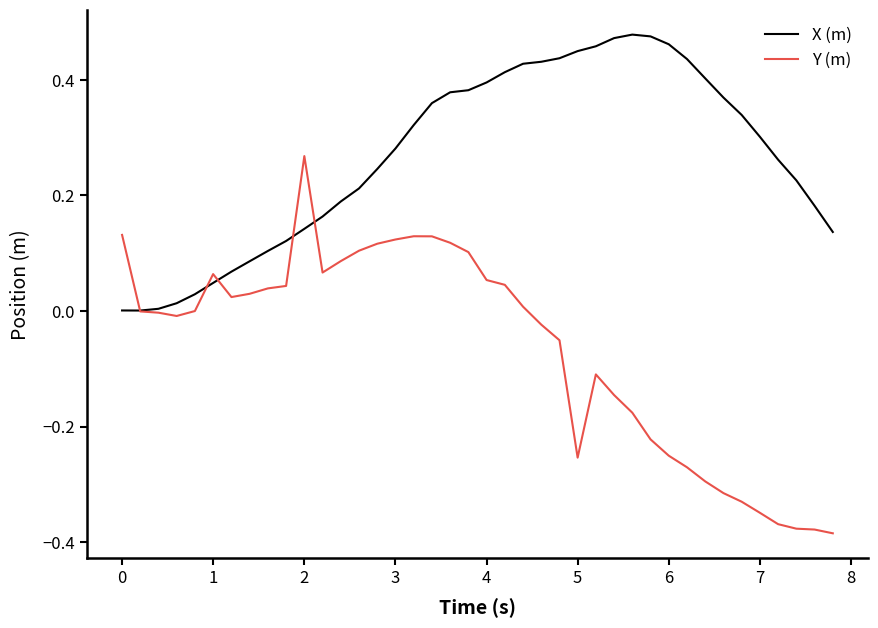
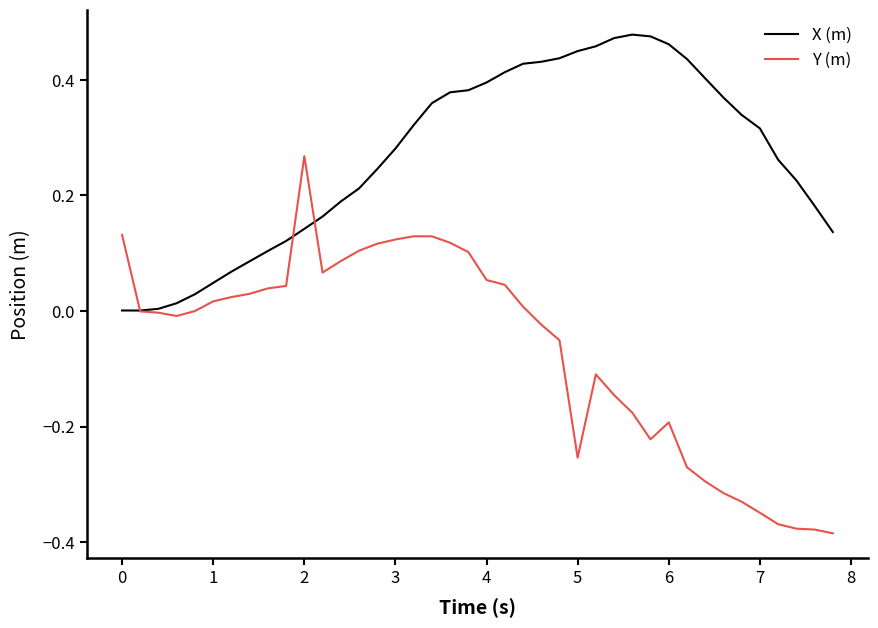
Y (m), 1: 0.06 -> 0.02
Y (m), 6: -0.25 -> -0.19
X (m), 7: 0.30 -> 0.32
